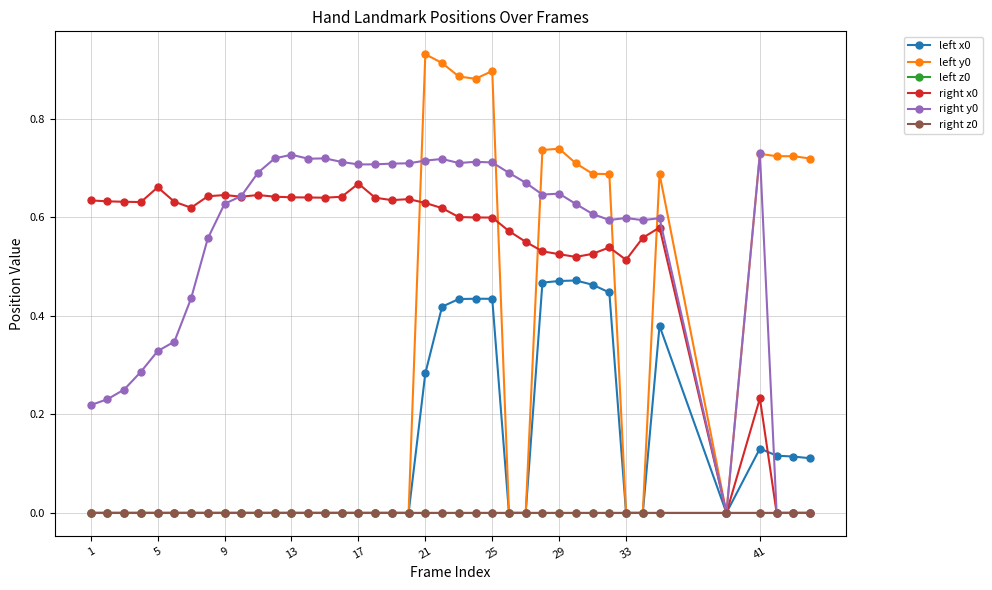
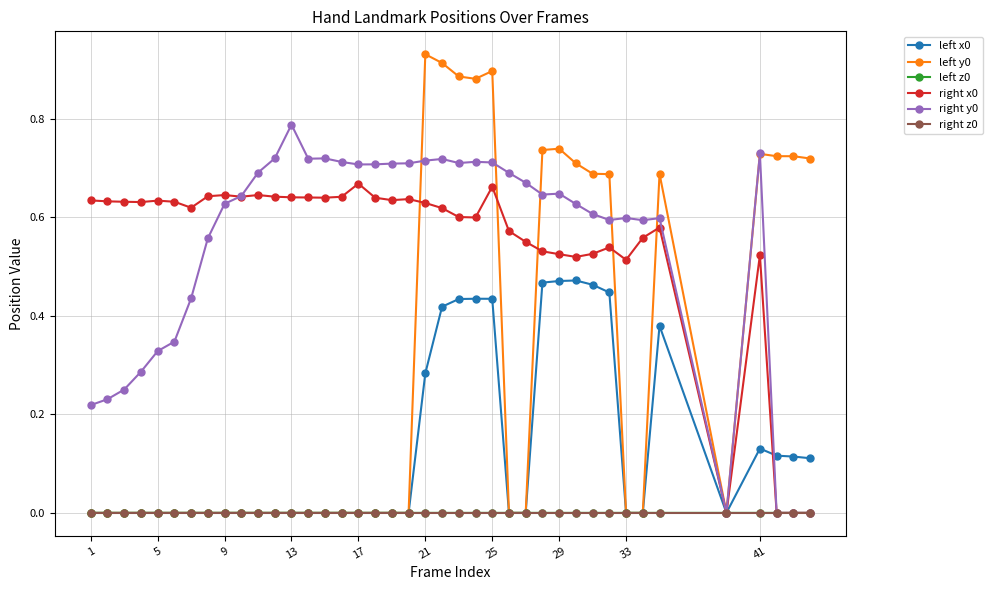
right x0, 5: 0.66 -> 0.63
right y0, 13: 0.73 -> 0.79
right x0, 25: 0.60 -> 0.66
right x0, 41: 0.23 -> 0.52
